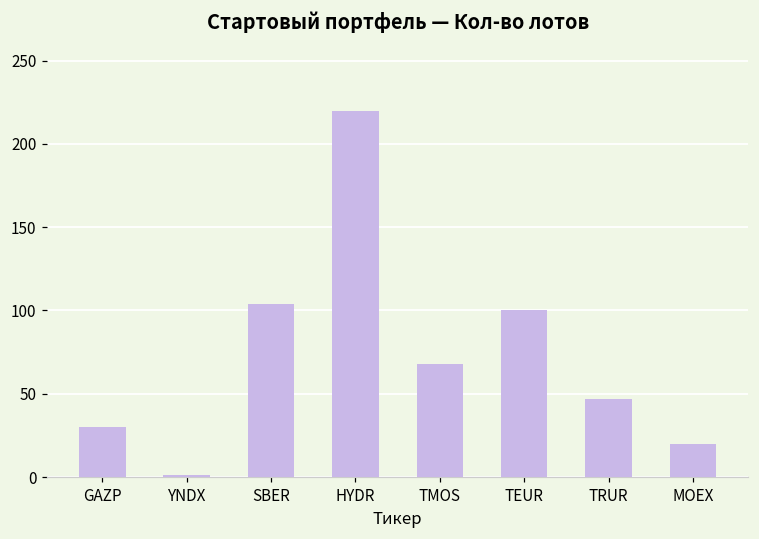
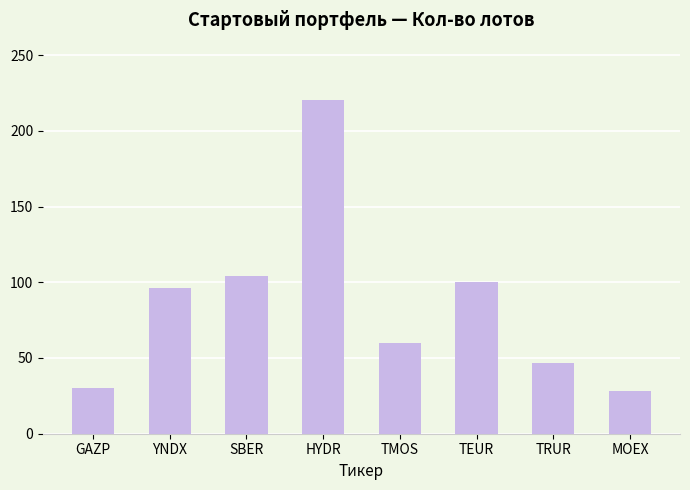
YNDX: 1 -> 96
TMOS: 68 -> 60
MOEX: 20 -> 28
